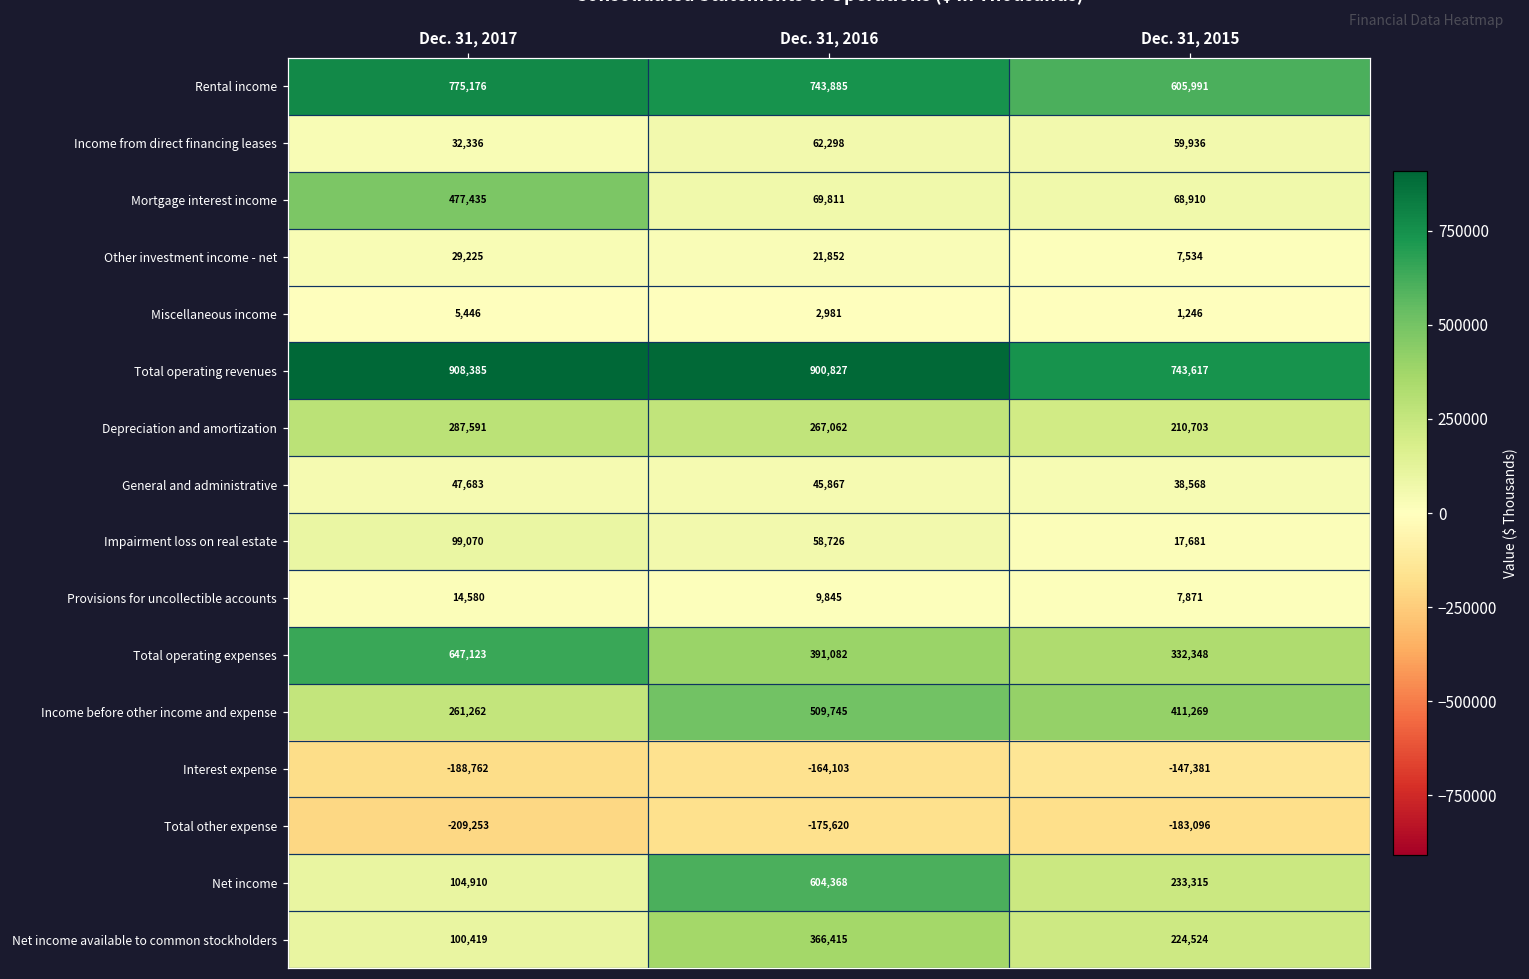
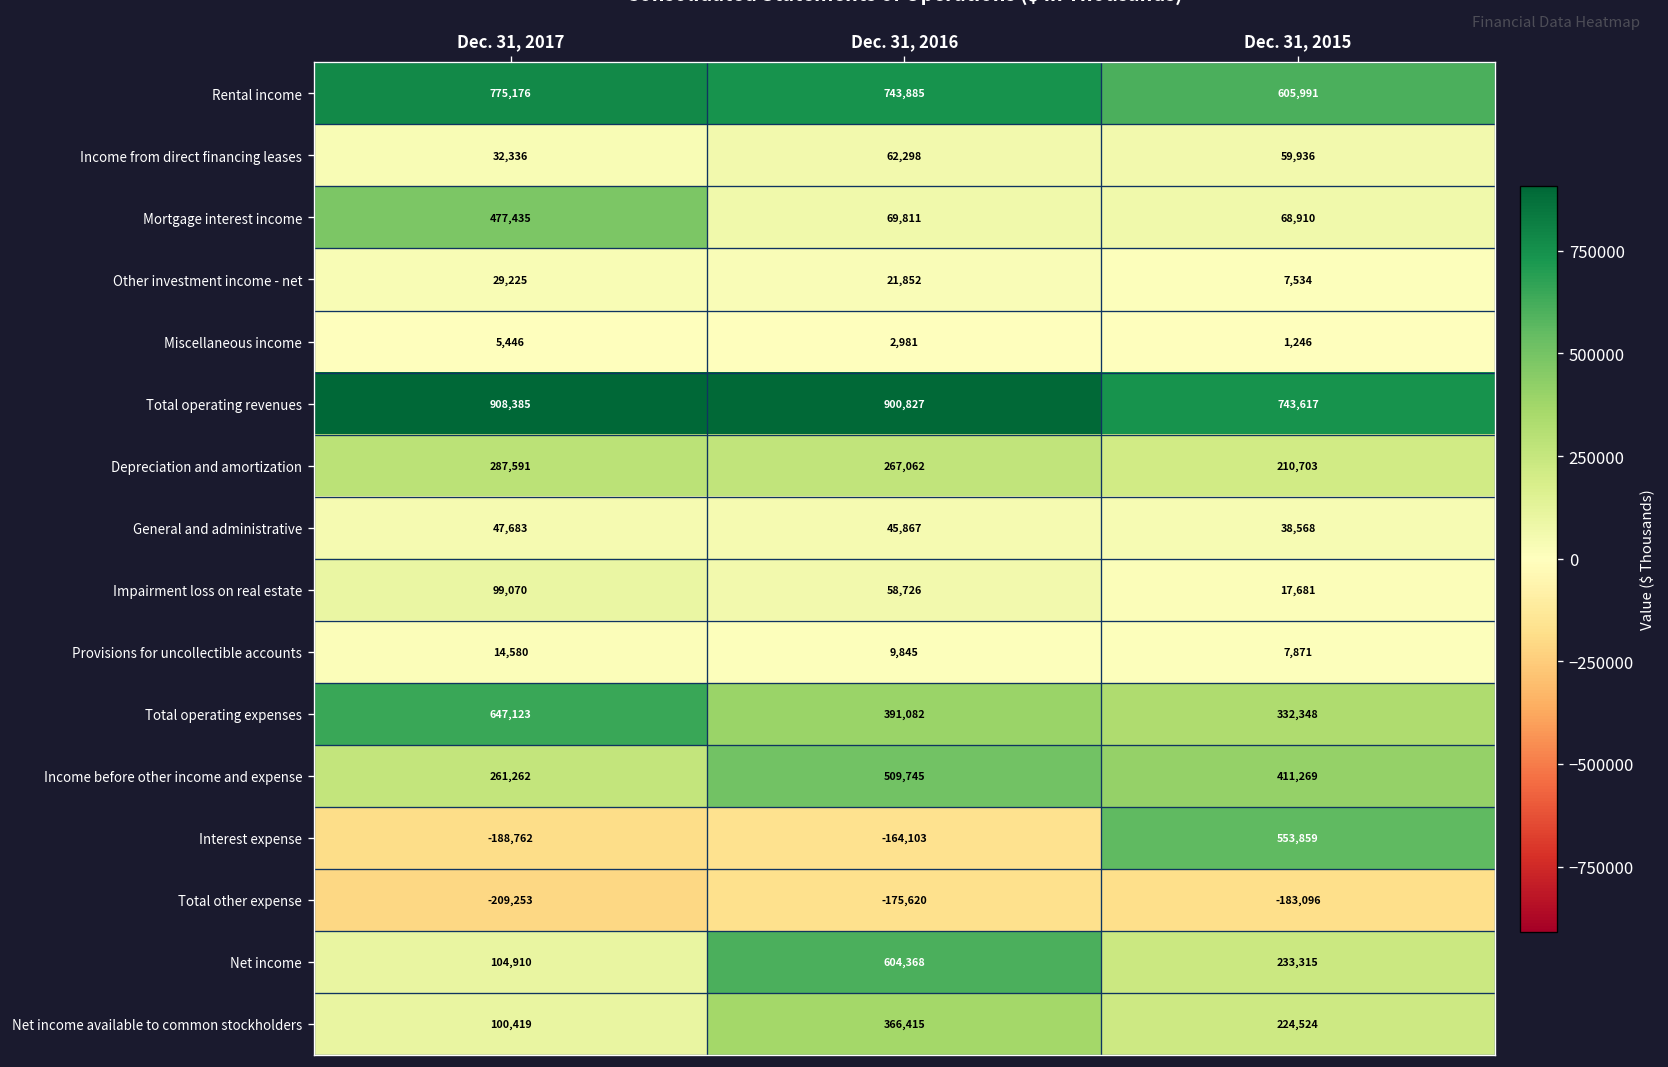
Interest expense, Dec. 31, 2015: -147,381 -> 553,859
